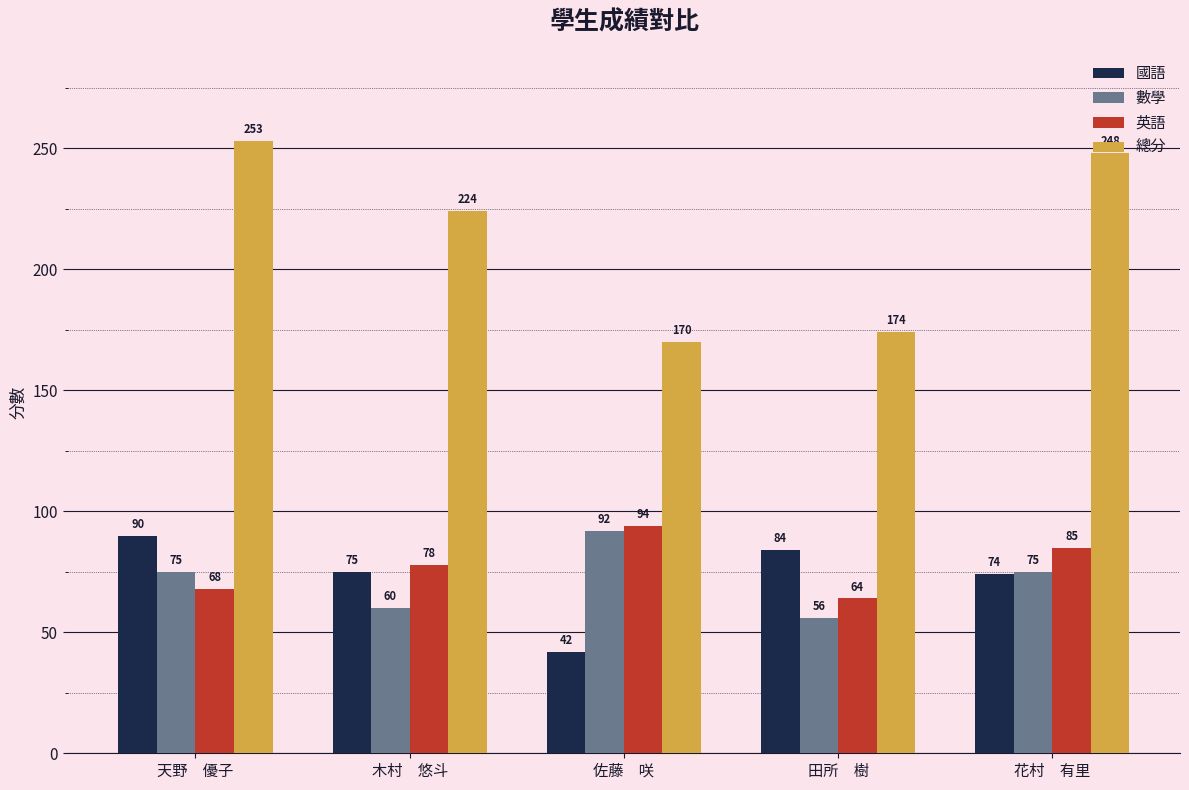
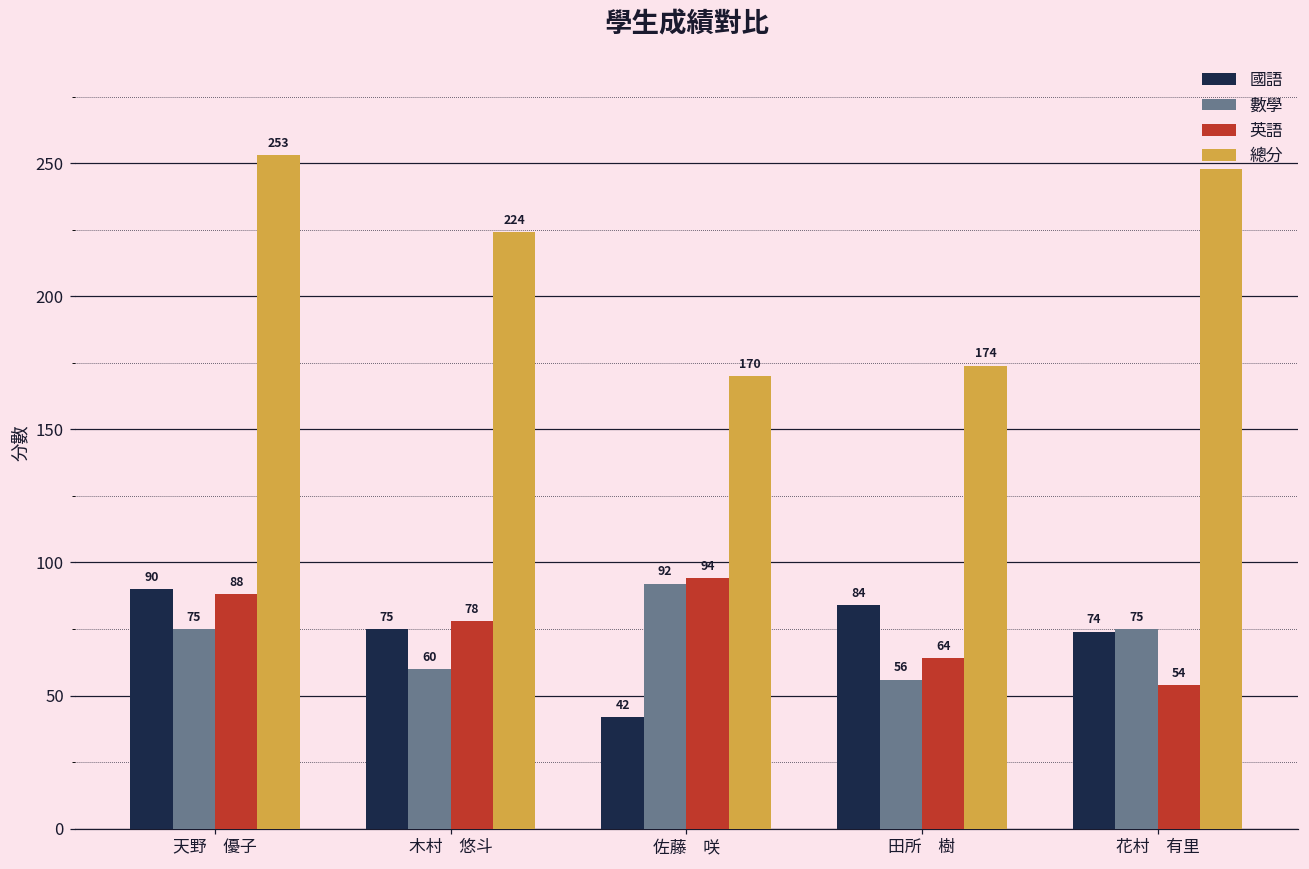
英語, 天野 優子: 68 -> 88
英語, 花村 有里: 85 -> 54
